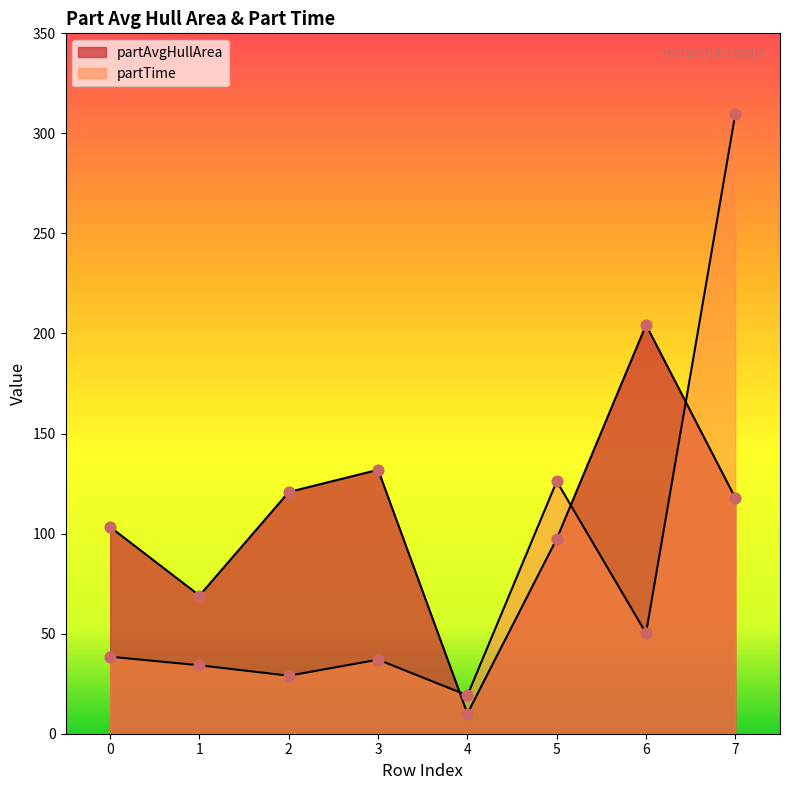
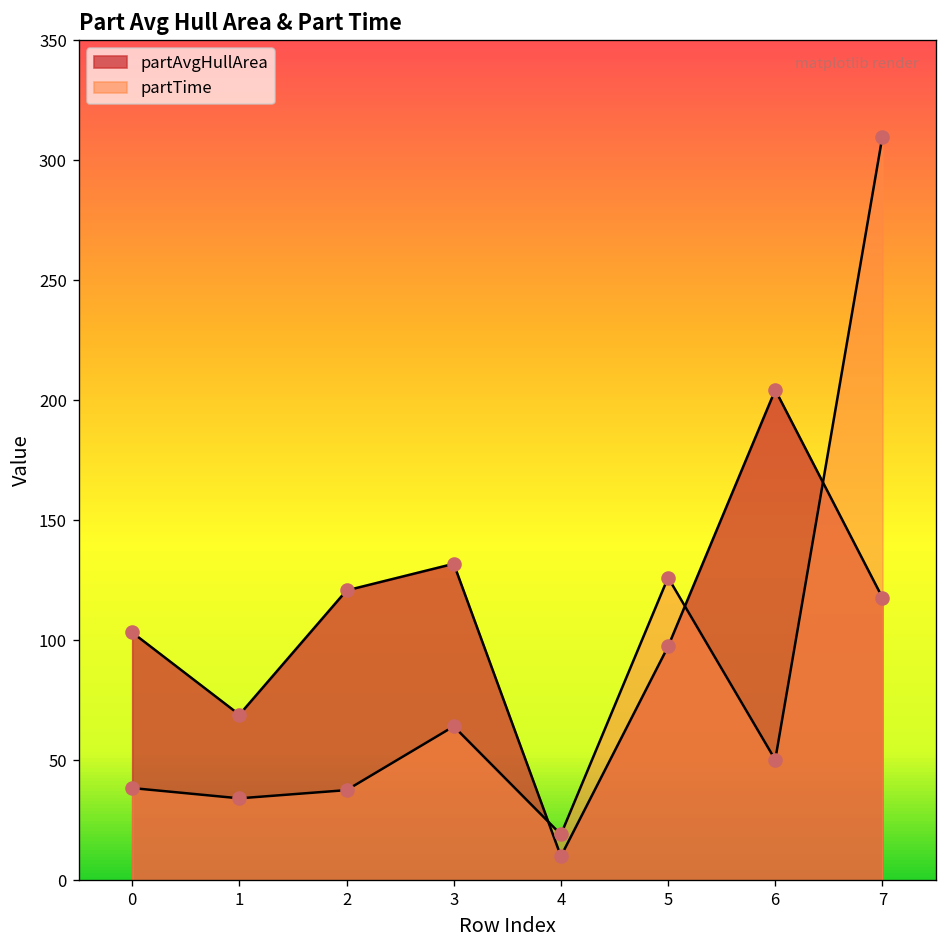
partTime, 2: 29 -> 38
partTime, 3: 37 -> 64
